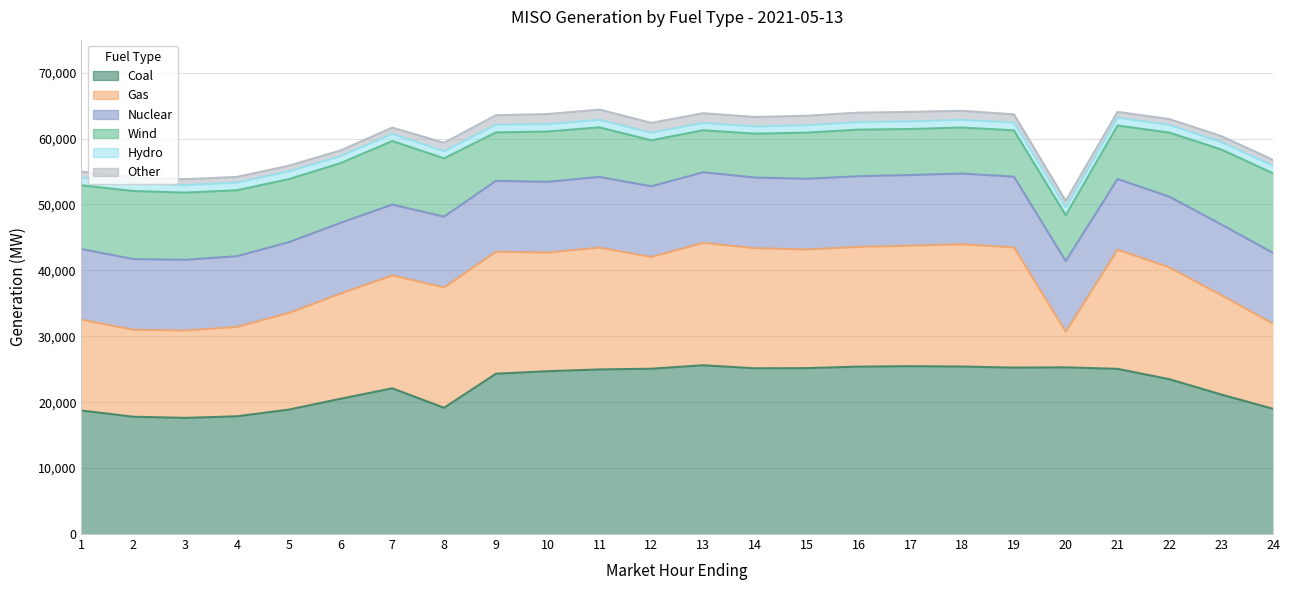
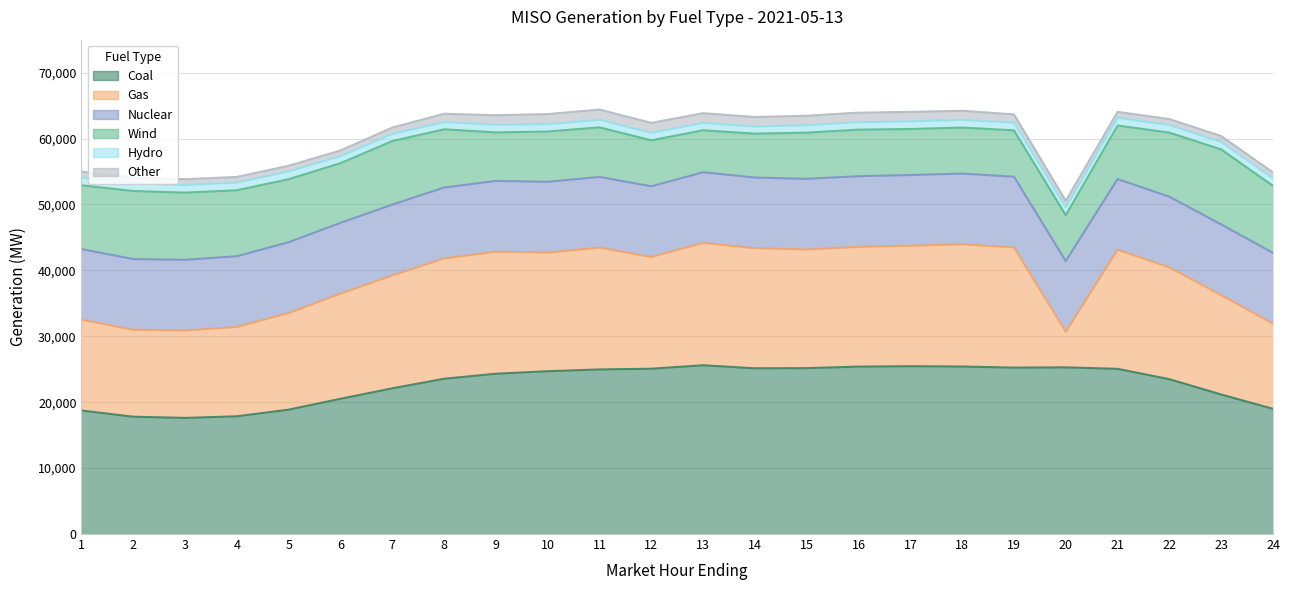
Coal, 8: 19,000 -> 24,000
Wind, 24: 12,000 -> 10,000
